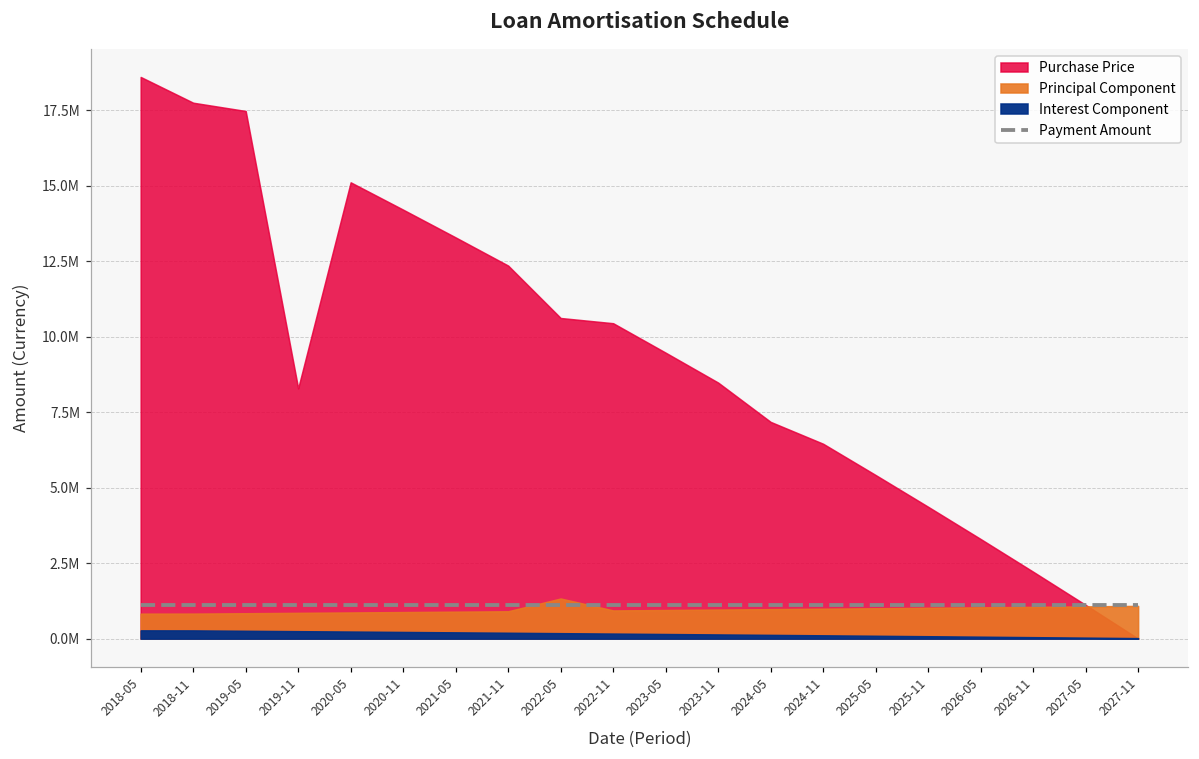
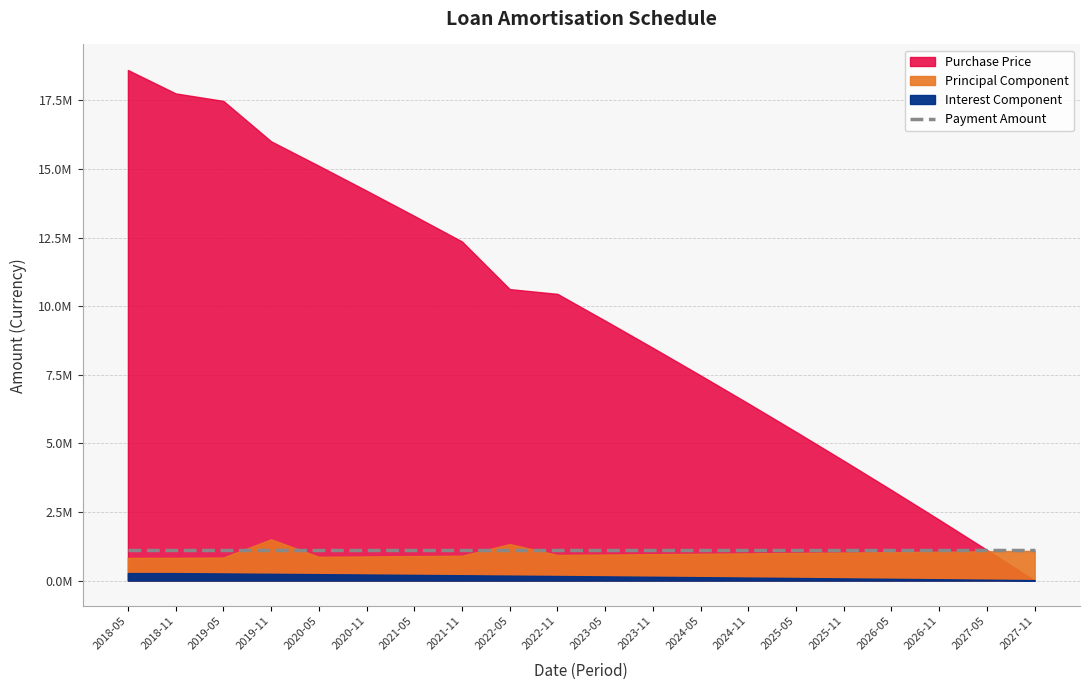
Purchase Price, 2019-11: 8300000 -> 16000000
Principal Component, 2019-11: 900000 -> 1500000
Purchase Price, 2024-05: 7200000 -> 7500000
